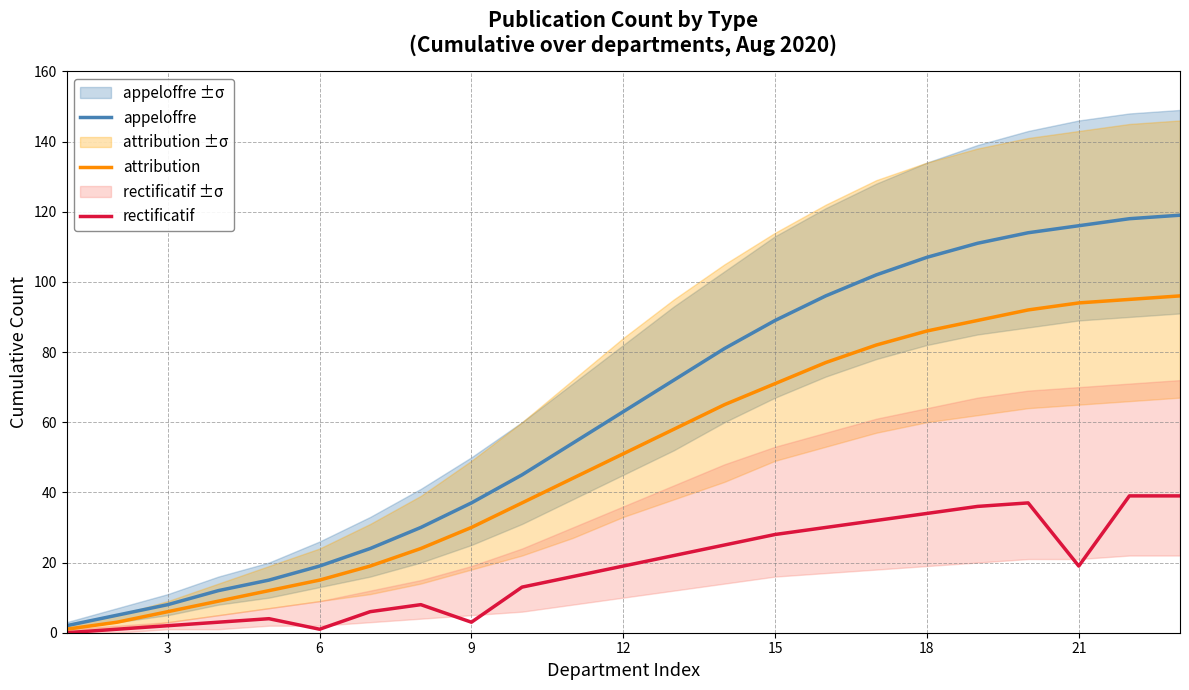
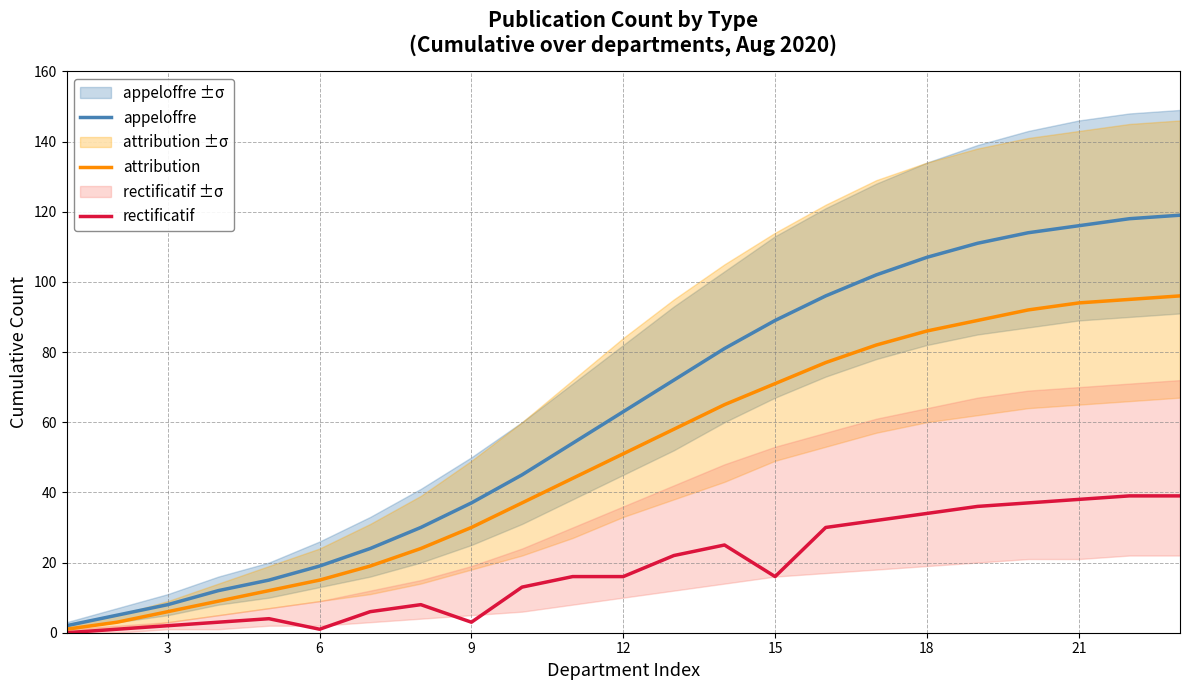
rectificatif, 12: 19 -> 16
rectificatif, 15: 28 -> 16
rectificatif, 21: 19 -> 38
